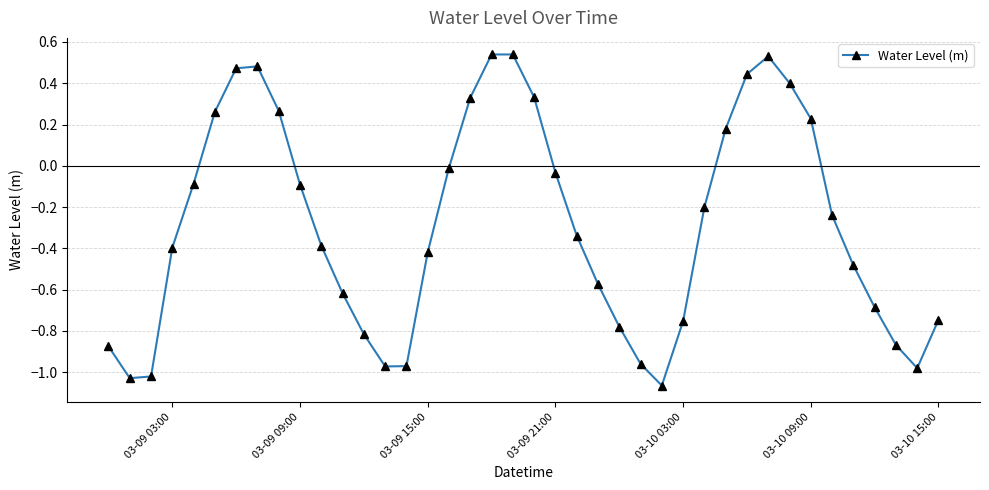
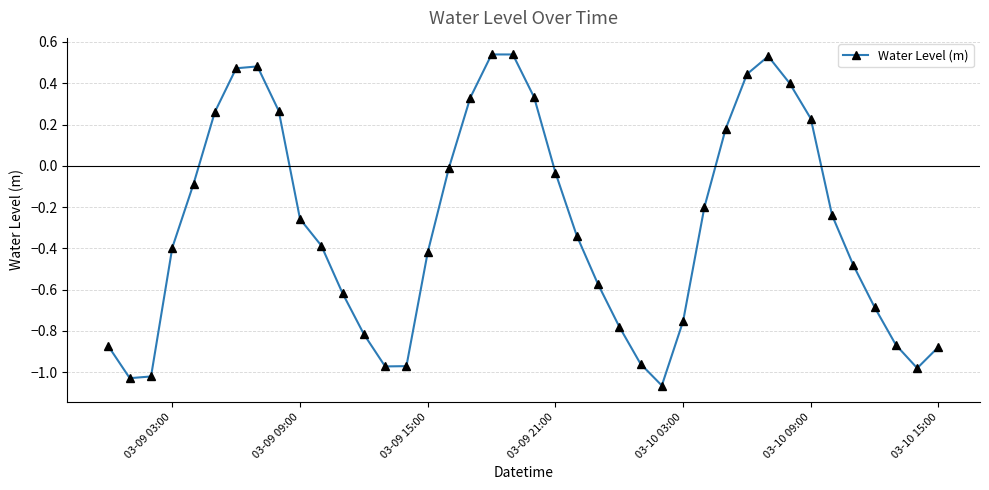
03-09 09:00: -0.09 -> -0.26
03-10 15:00: -0.75 -> -0.88
